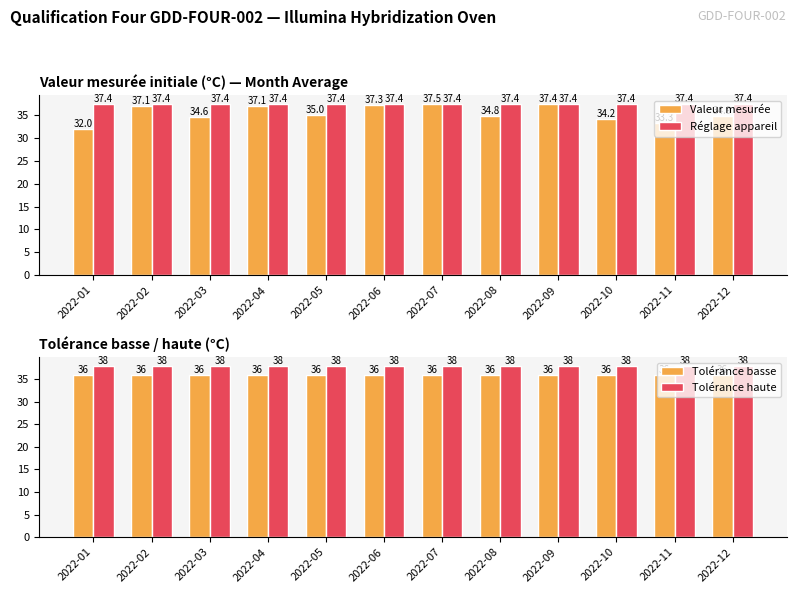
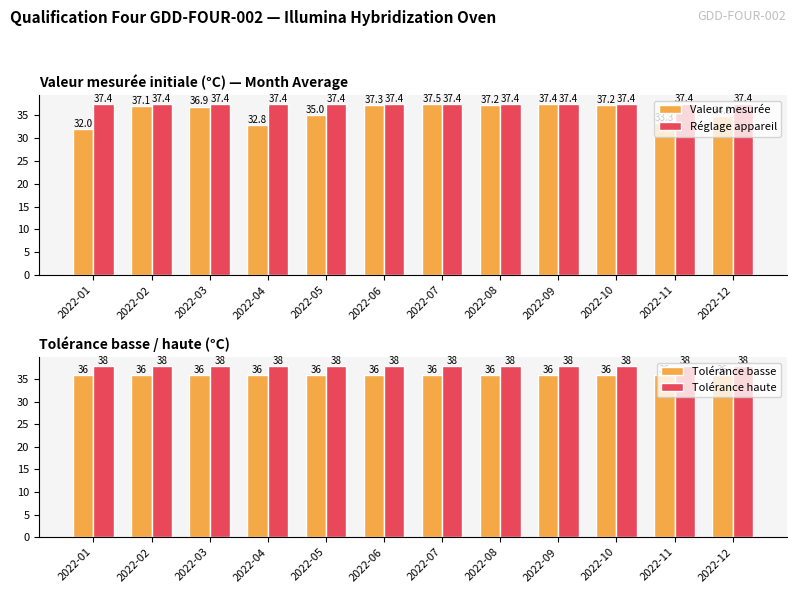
Valeur mesurée initiale (°C) — Month Average, Valeur mesurée, 2022-03: 34.6 -> 36.9
Valeur mesurée initiale (°C) — Month Average, Valeur mesurée, 2022-04: 37.1 -> 32.8
Valeur mesurée initiale (°C) — Month Average, Valeur mesurée, 2022-08: 34.8 -> 37.2
Valeur mesurée initiale (°C) — Month Average, Valeur mesurée, 2022-10: 34.2 -> 37.2
